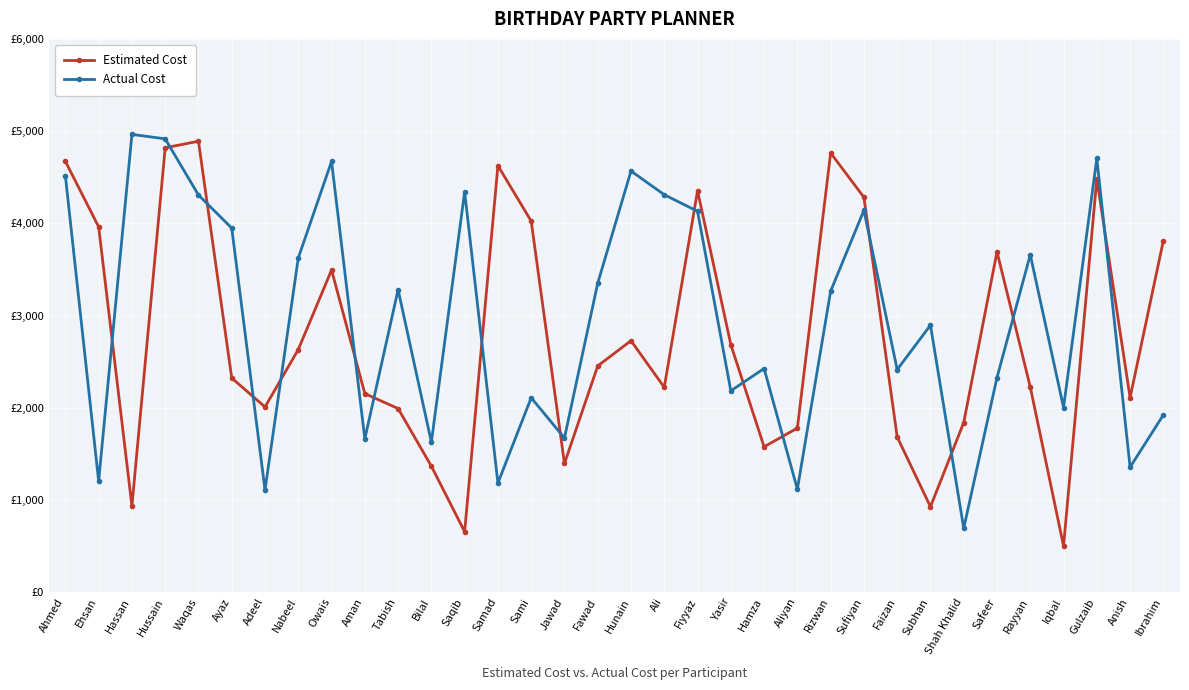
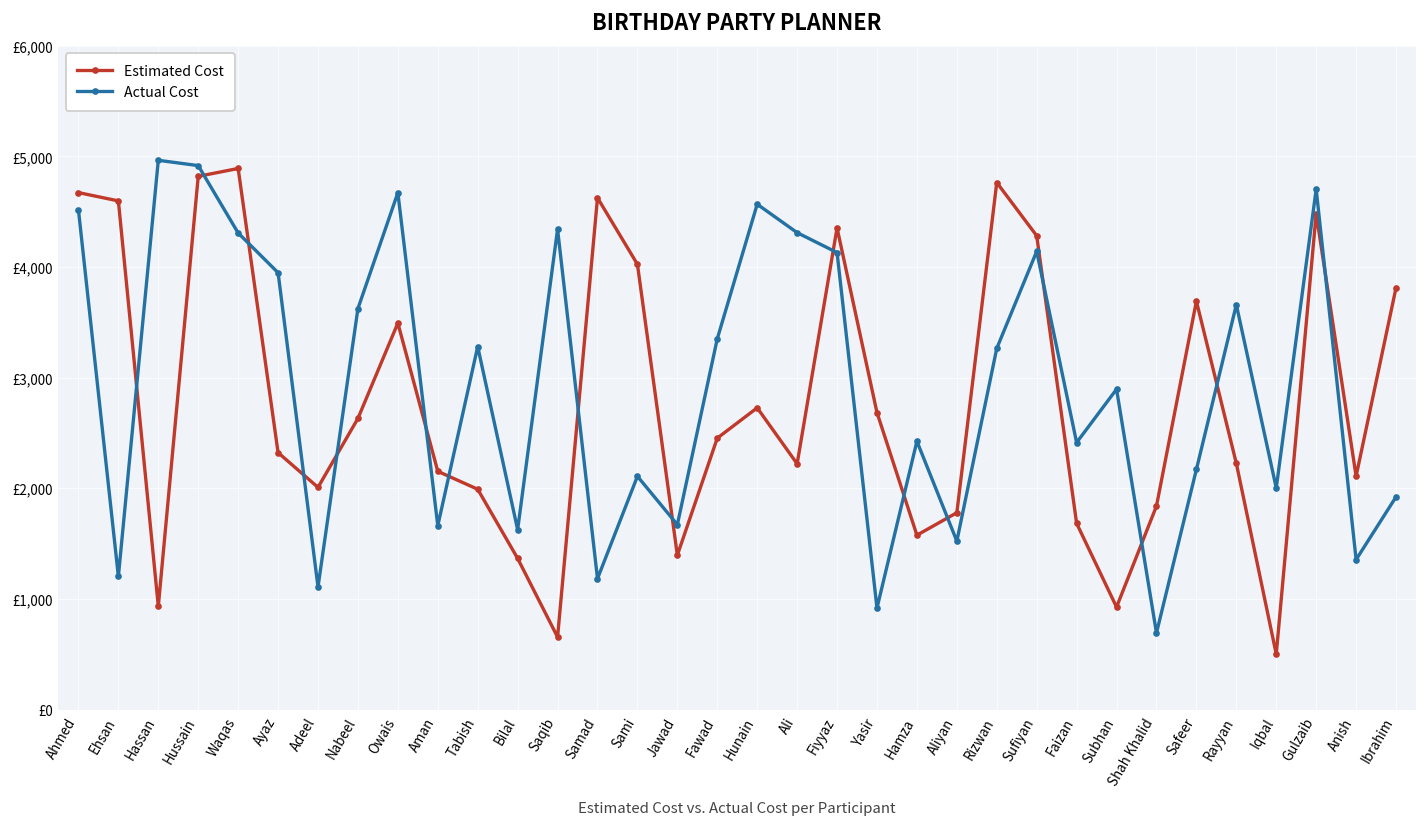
Estimated Cost, Ehsan: £4,000 -> £4,600
Actual Cost, Yasir: £2,200 -> £900
Actual Cost, Aliyan: £1,100 -> £1,500
Actual Cost, Safeer: £2,300 -> £2,200
